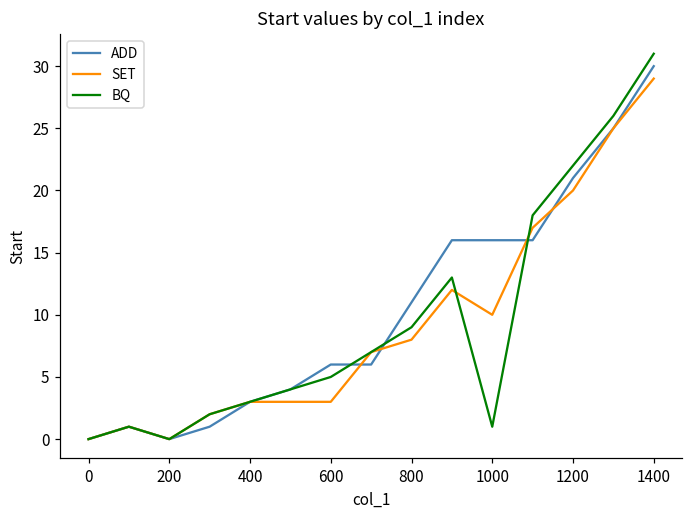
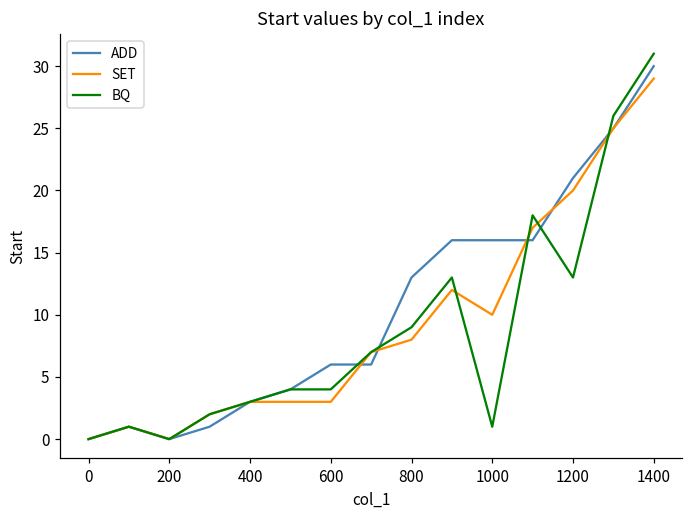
BQ, 600: 5 -> 4
ADD, 800: 11 -> 13
BQ, 1200: 22 -> 13
